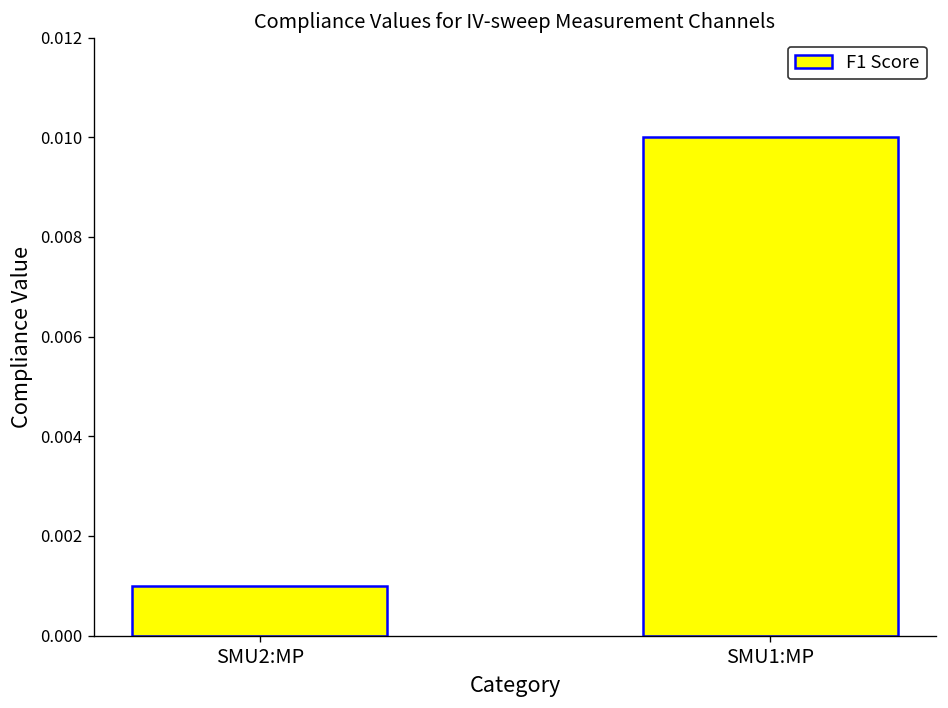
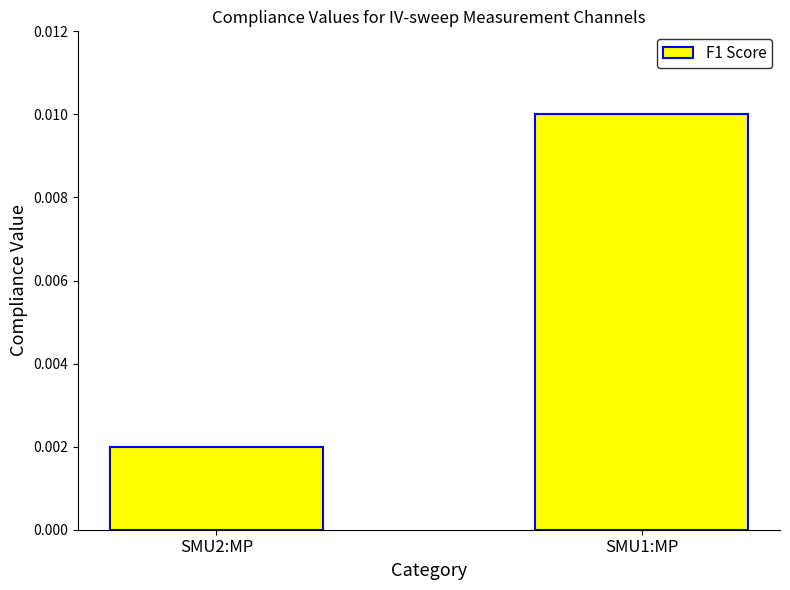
SMU2:MP: 0.001 -> 0.002
